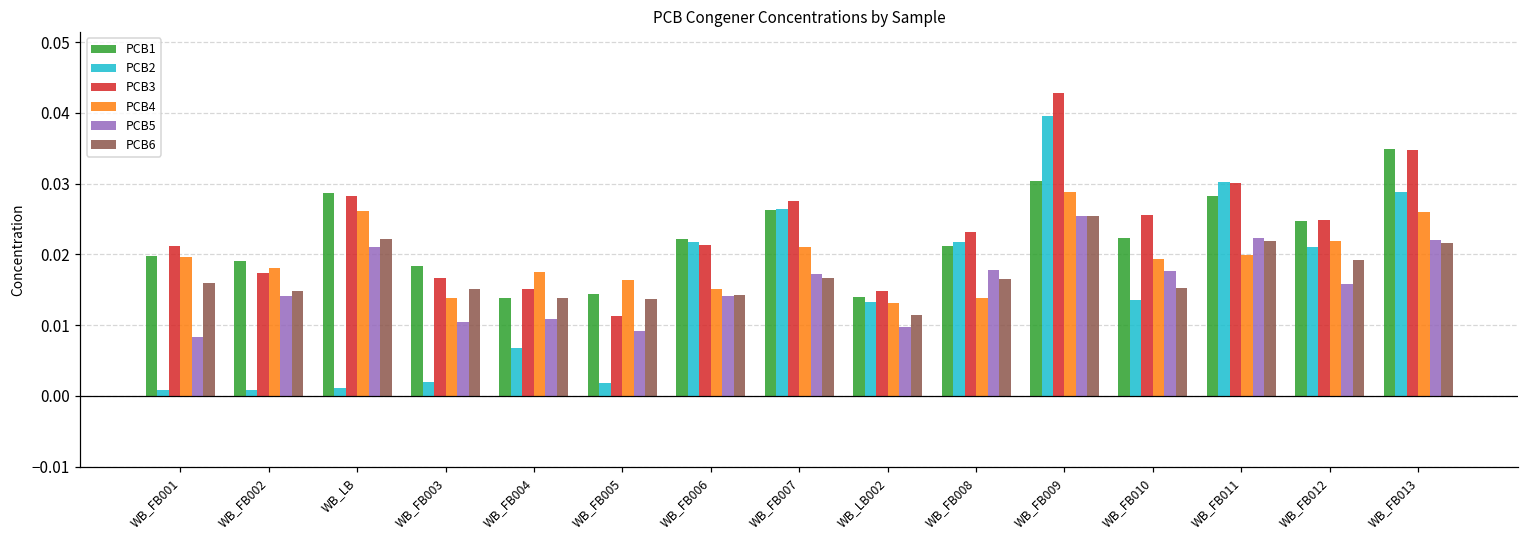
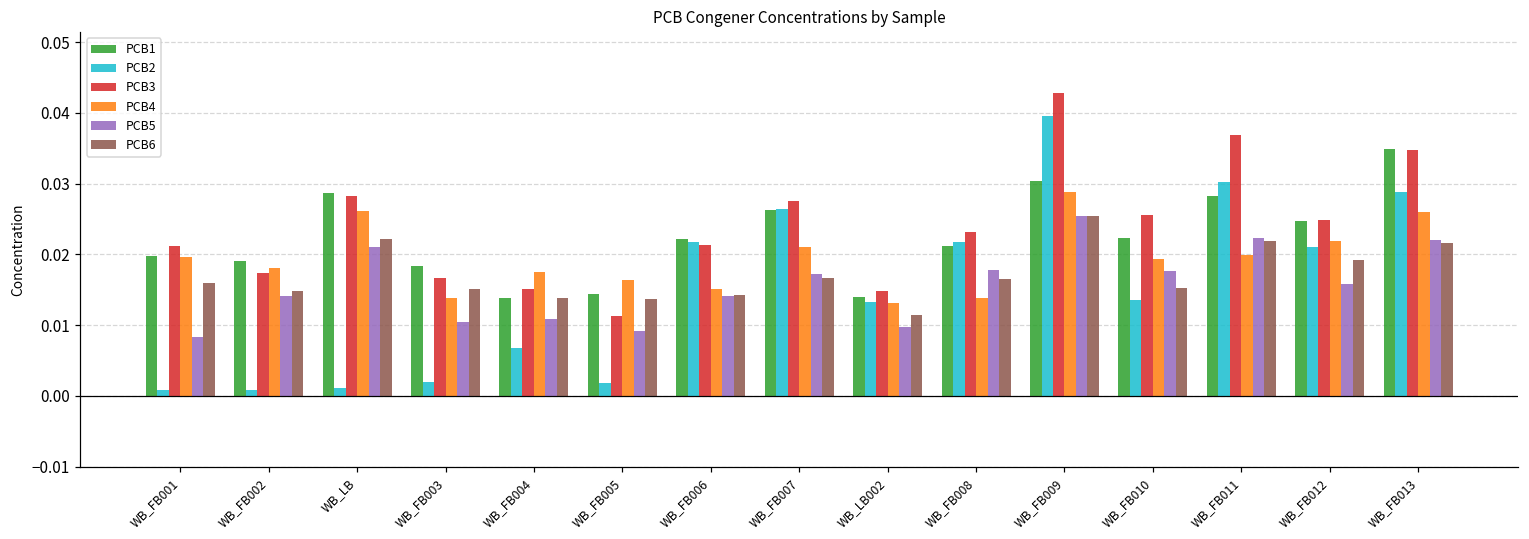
PCB3, WB_FB011: 0.030 -> 0.037
